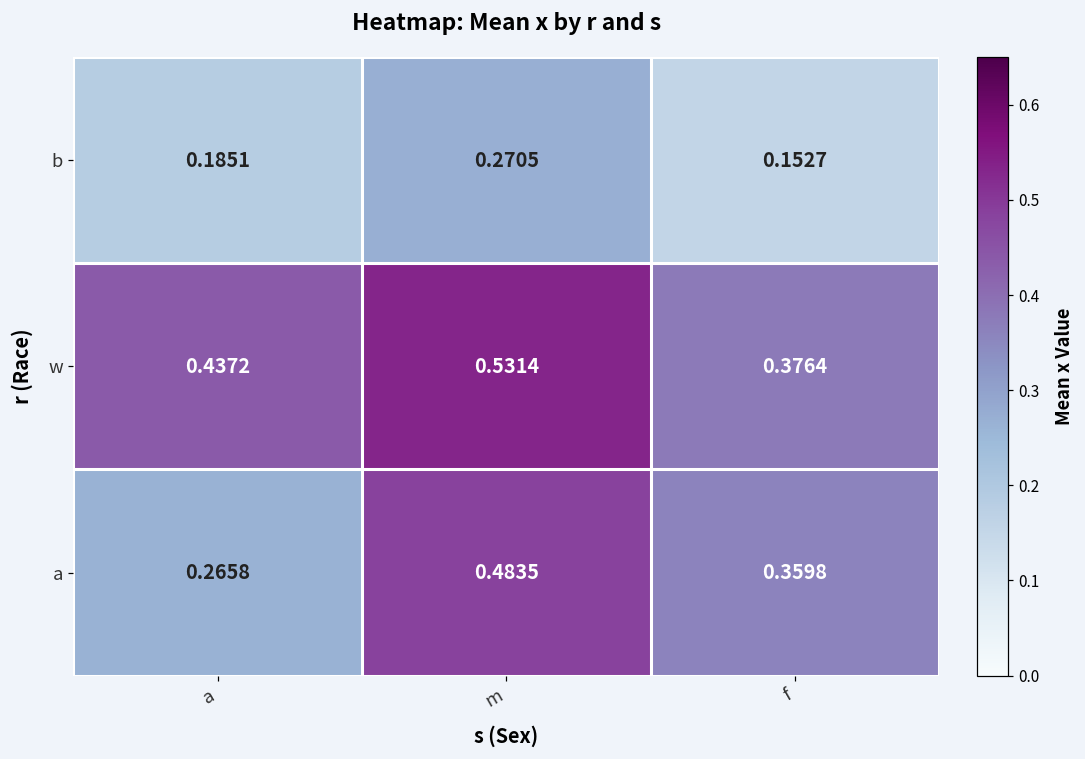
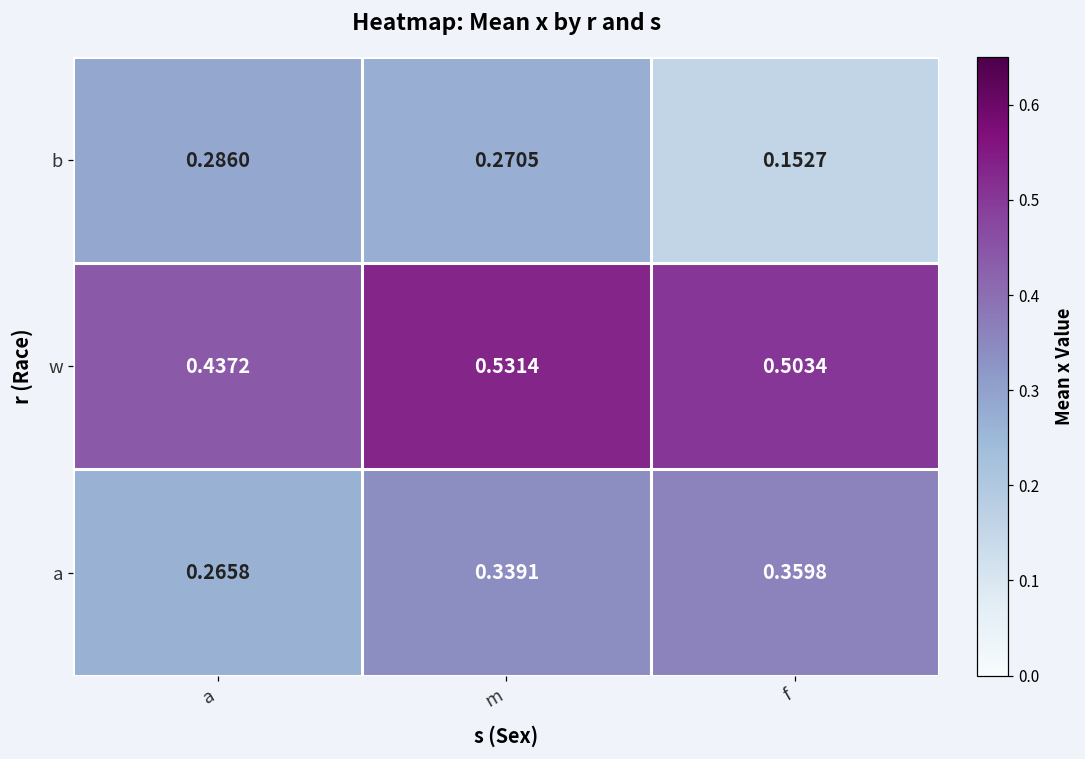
b, a: 0.1851 -> 0.2860
w, f: 0.3764 -> 0.5034
a, m: 0.4835 -> 0.3391
